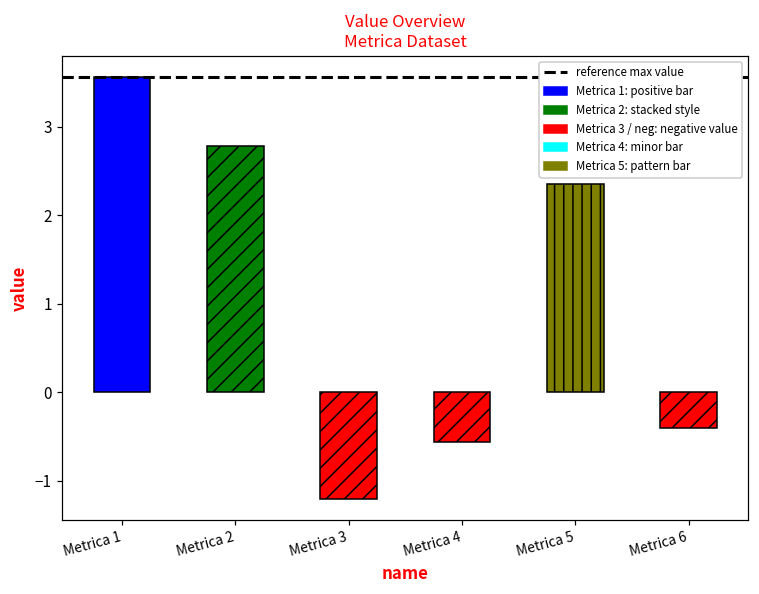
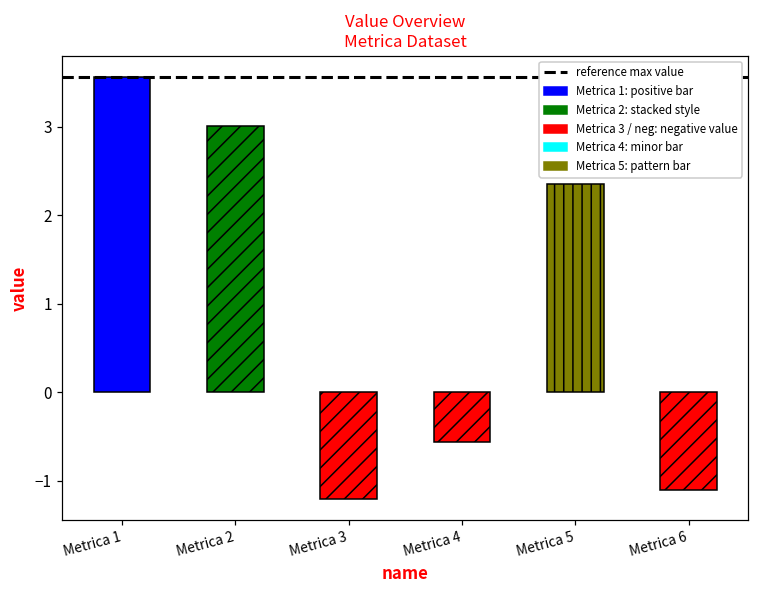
Metrica 2: 2.8 -> 3.0
Metrica 6: -0.4 -> -1.1
